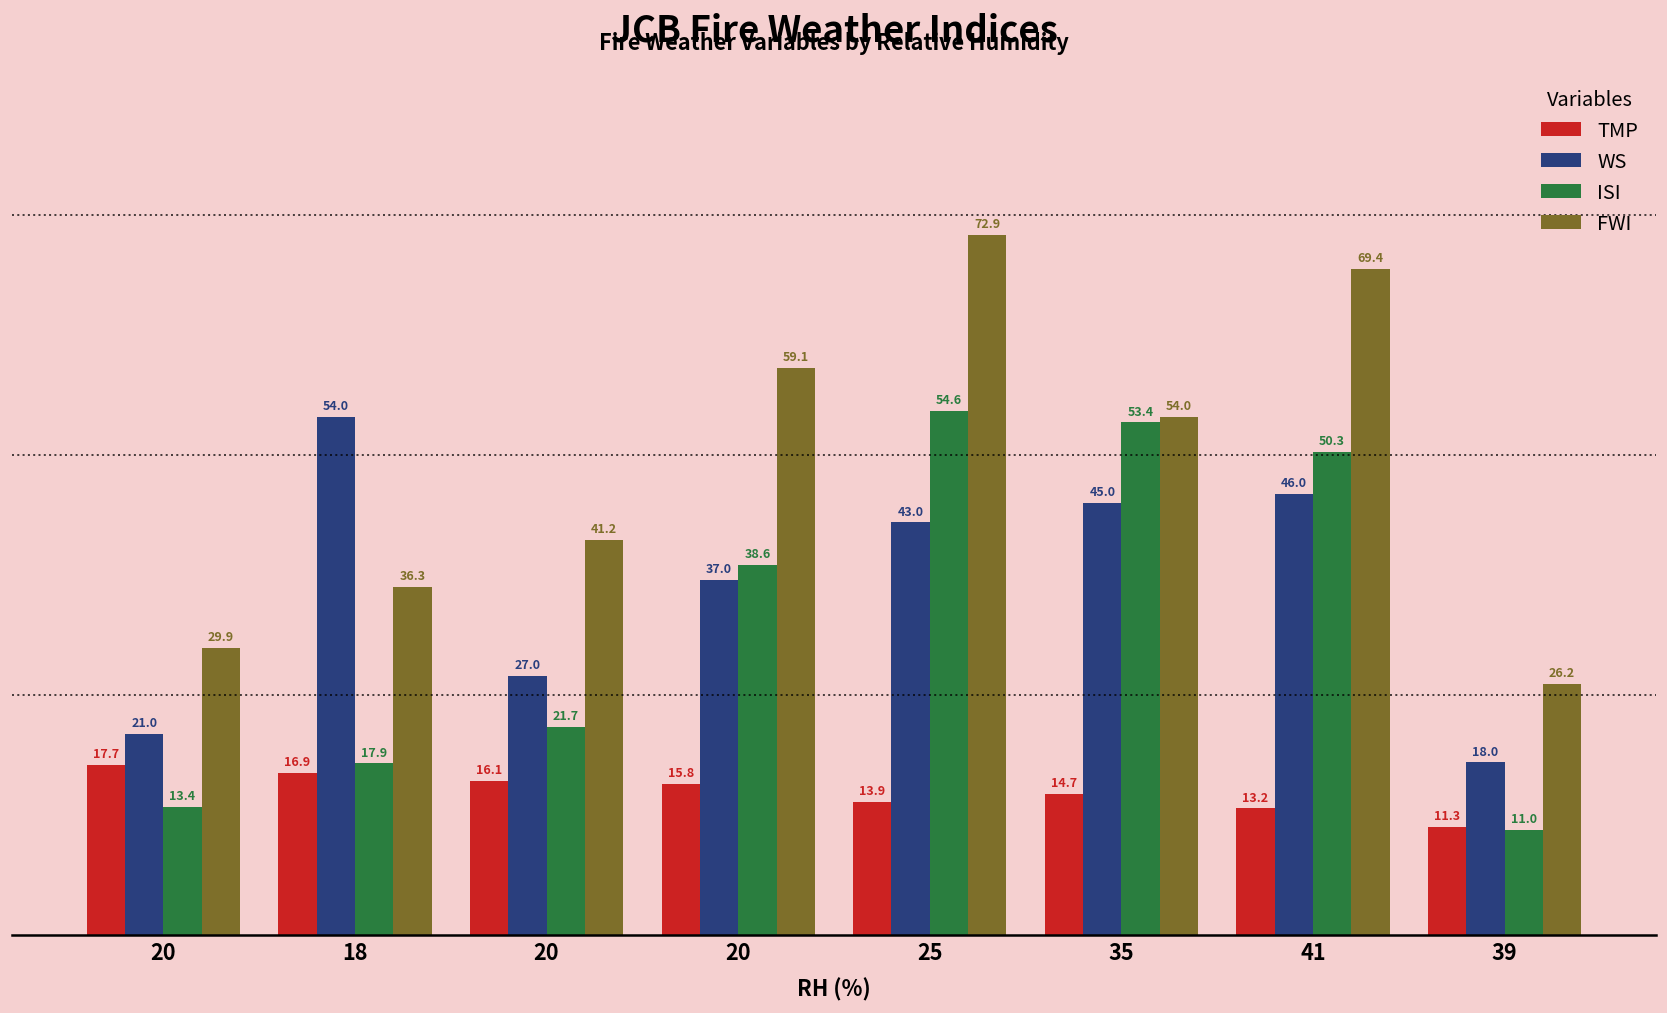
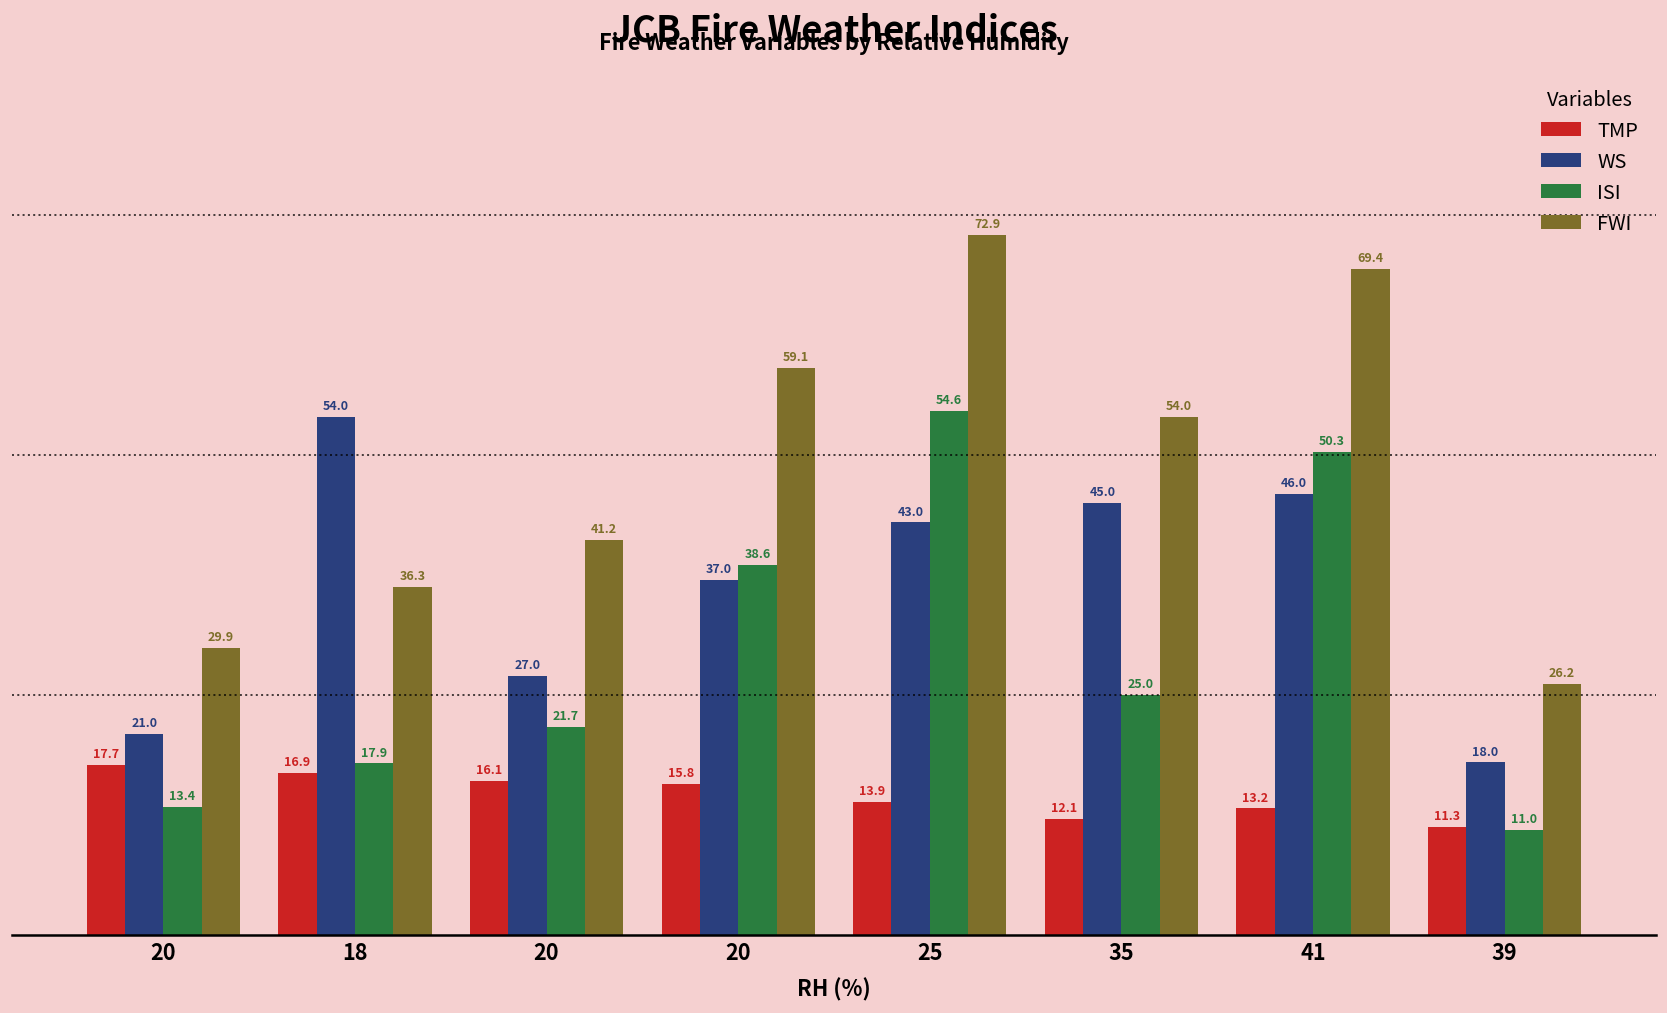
TMP, 35: 14.7 -> 12.1
ISI, 35: 53.4 -> 25.0
